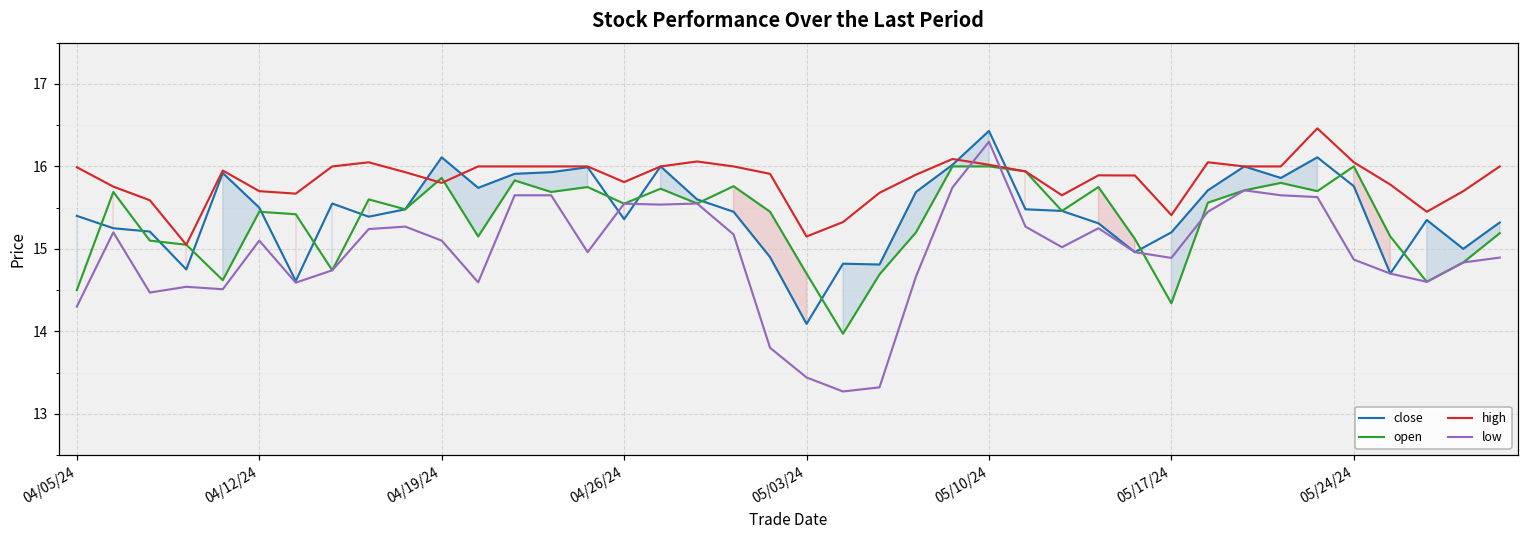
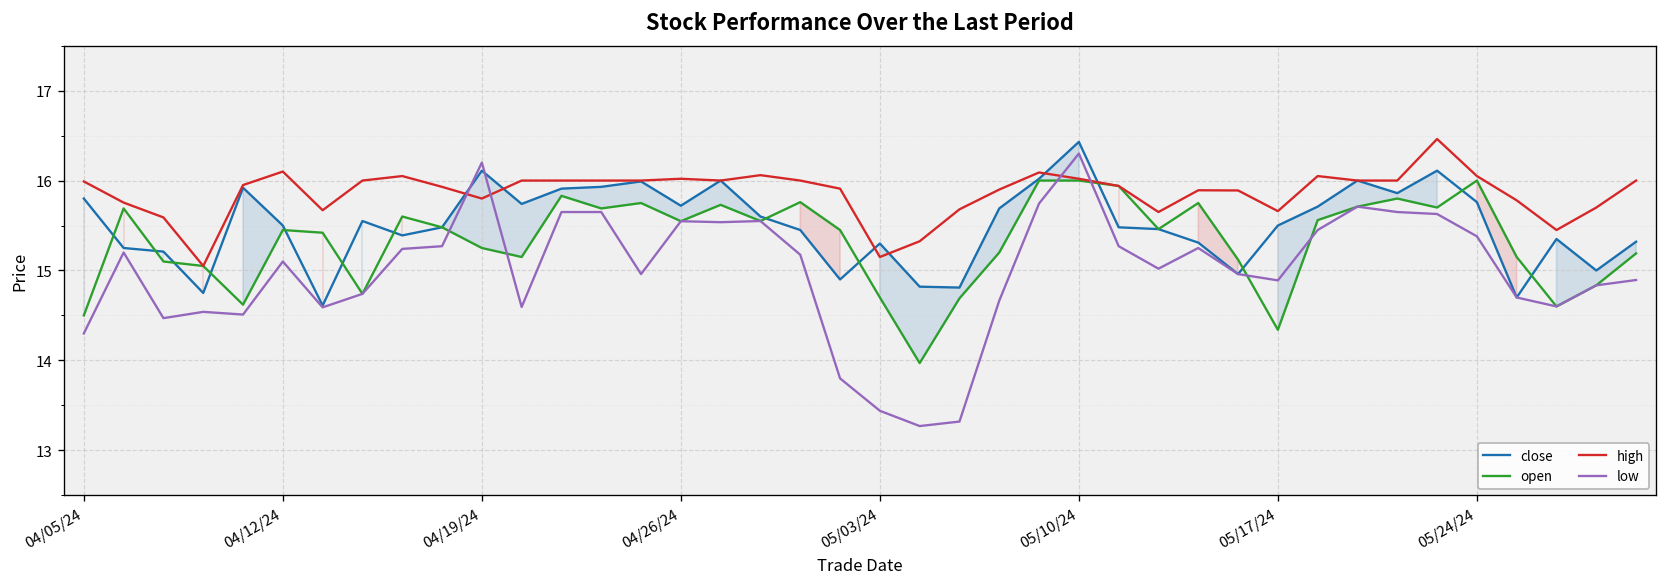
close, 04/05/24: 15.4 -> 15.8
high, 04/12/24: 15.7 -> 16.1
open, 04/19/24: 15.9 -> 15.3
low, 04/19/24: 15.1 -> 16.2
close, 04/26/24: 15.4 -> 15.7
high, 04/26/24: 15.8 -> 16.0
close, 05/03/24: 14.1 -> 15.3
close, 05/17/24: 15.2 -> 15.5
high, 05/17/24: 15.4 -> 15.7
low, 05/24/24: 14.9 -> 15.4
